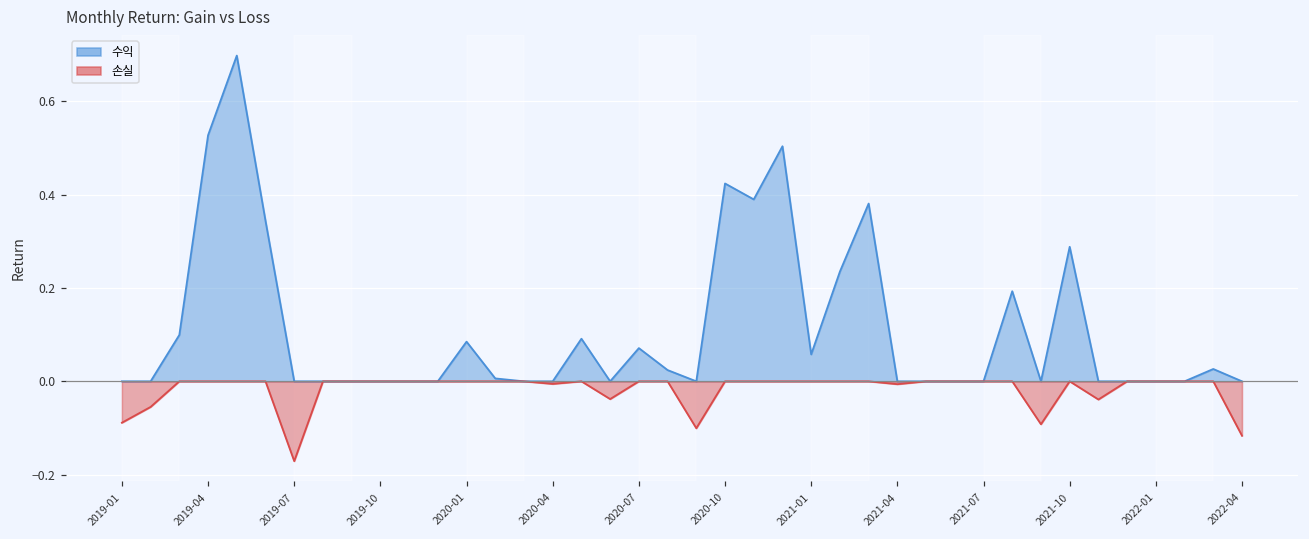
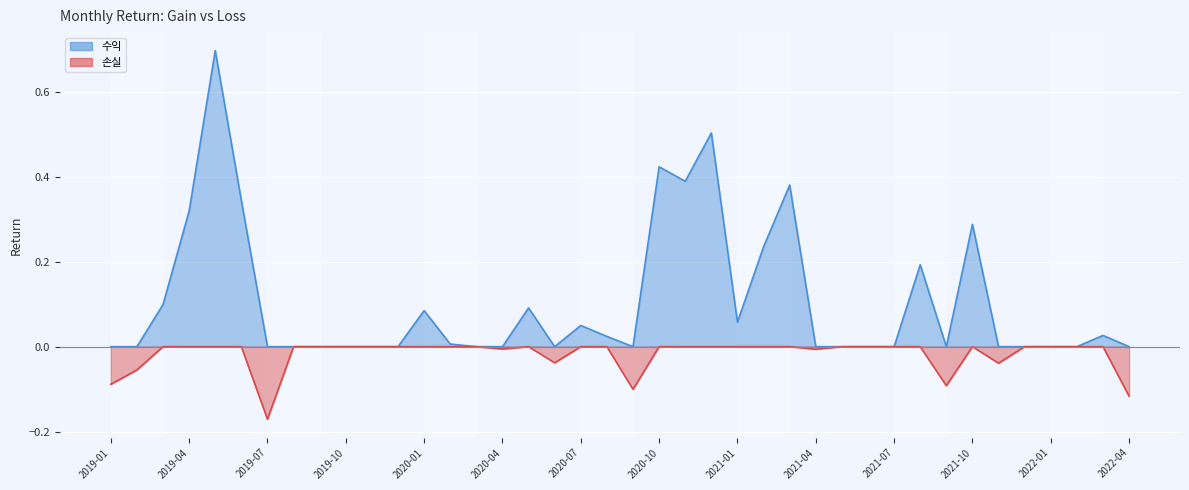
수익, 2019-04: 0.53 -> 0.32
수익, 2020-07: 0.07 -> 0.05
